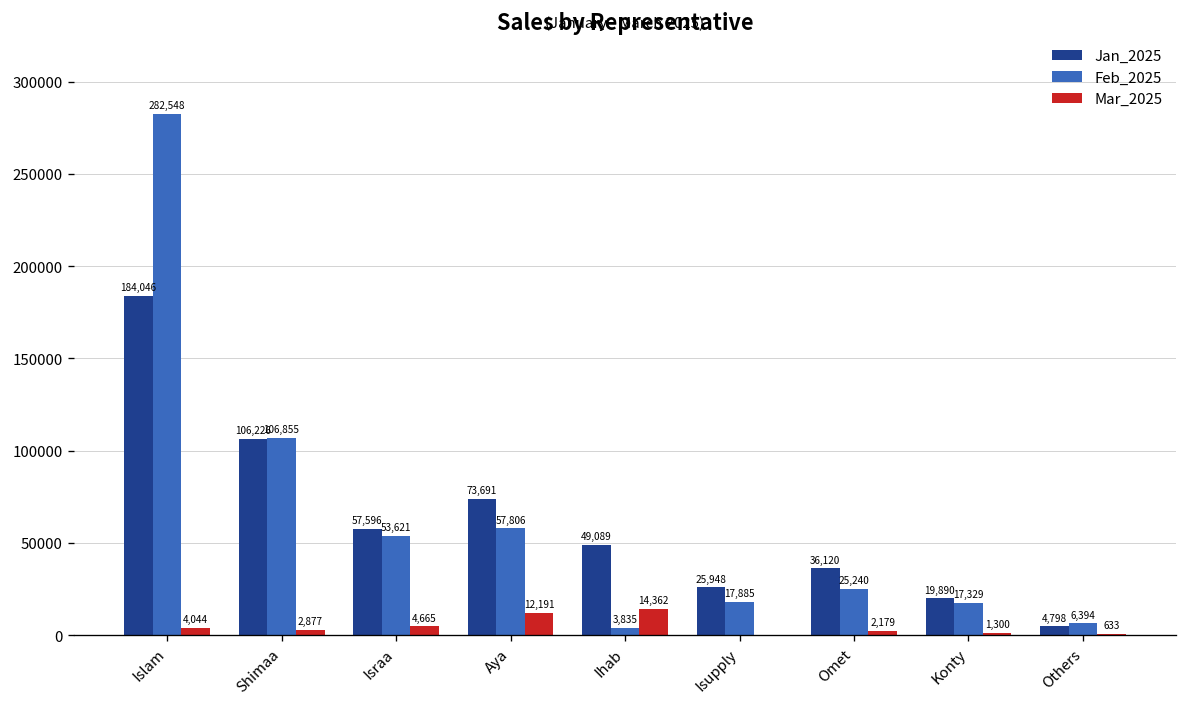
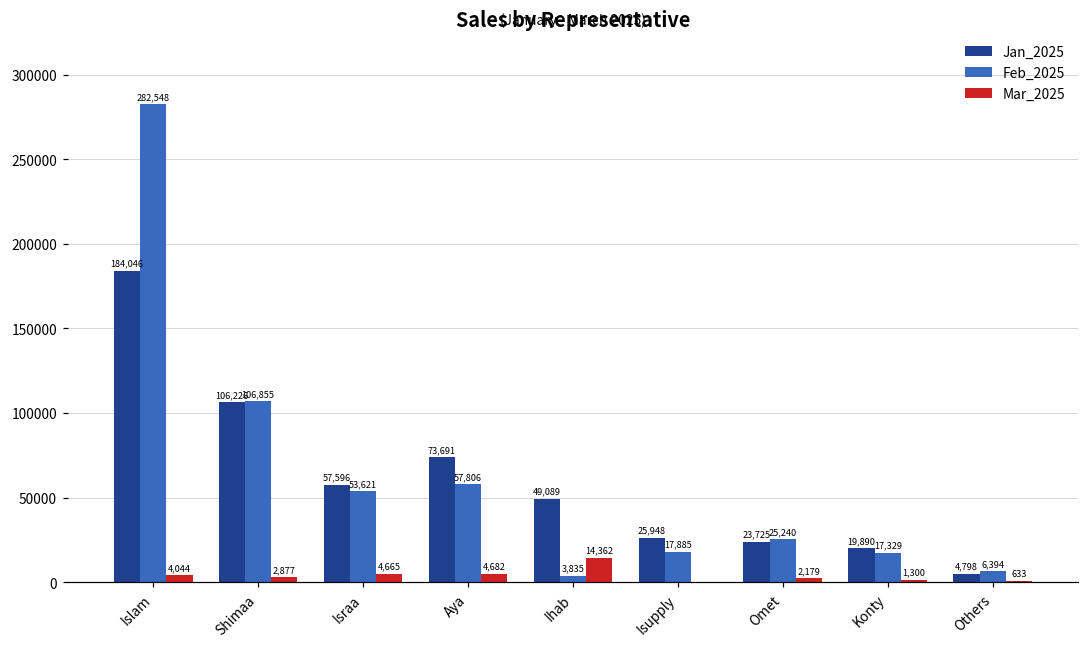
Mar_2025, Aya: 12,191 -> 4,682
Jan_2025, Omet: 36,120 -> 23,725
